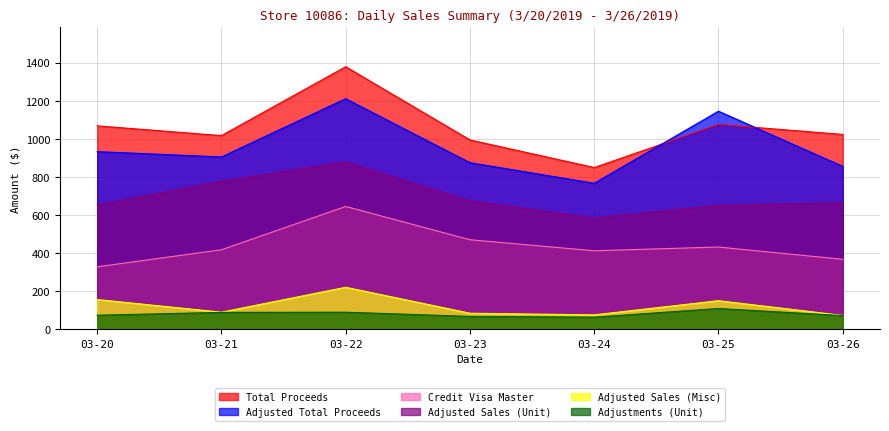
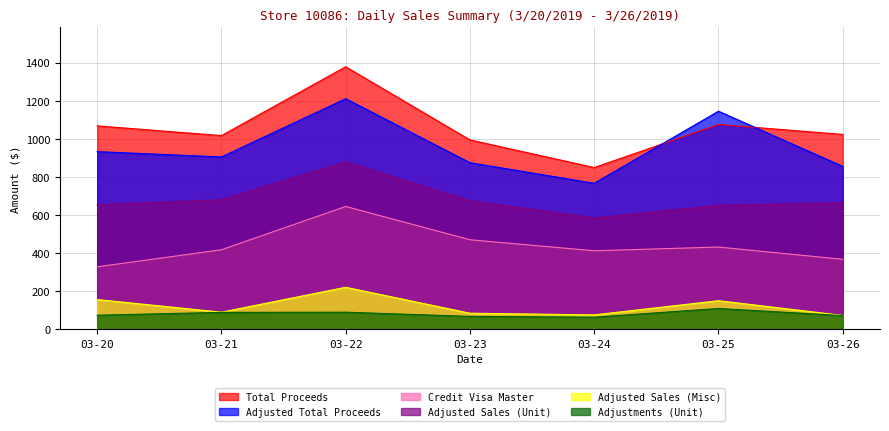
Adjusted Sales (Unit), 03-21: 780 -> 680
